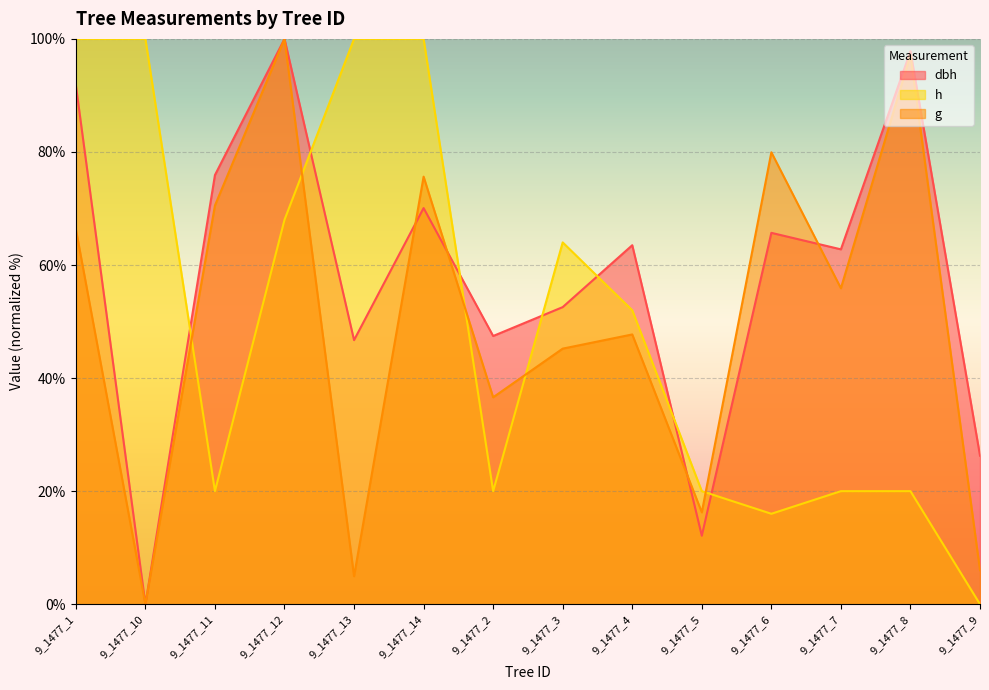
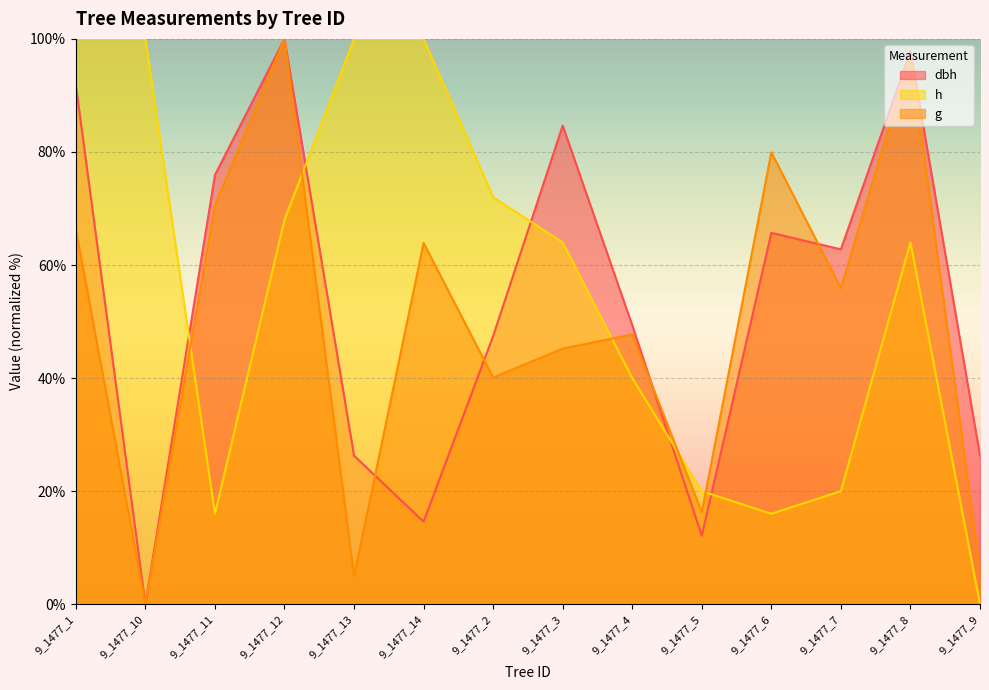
h, 9_1477_11: 20% -> 16%
dbh, 9_1477_13: 47% -> 26%
dbh, 9_1477_14: 70% -> 15%
g, 9_1477_14: 76% -> 64%
h, 9_1477_2: 20% -> 72%
g, 9_1477_2: 37% -> 40%
dbh, 9_1477_3: 53% -> 85%
dbh, 9_1477_4: 64% -> 49%
h, 9_1477_4: 52% -> 40%
h, 9_1477_8: 20% -> 64%
